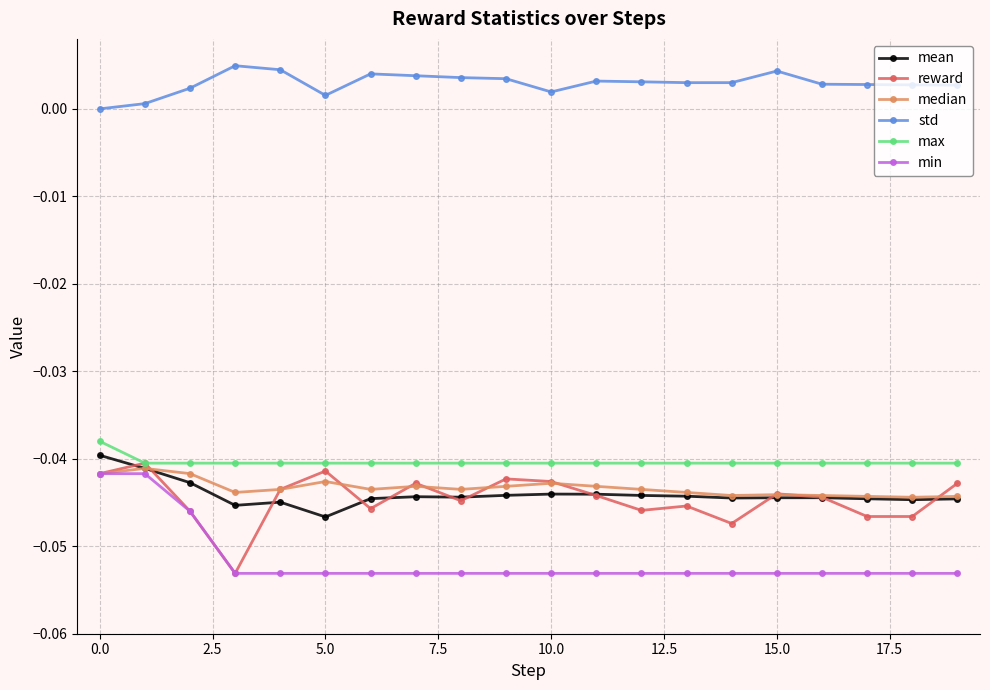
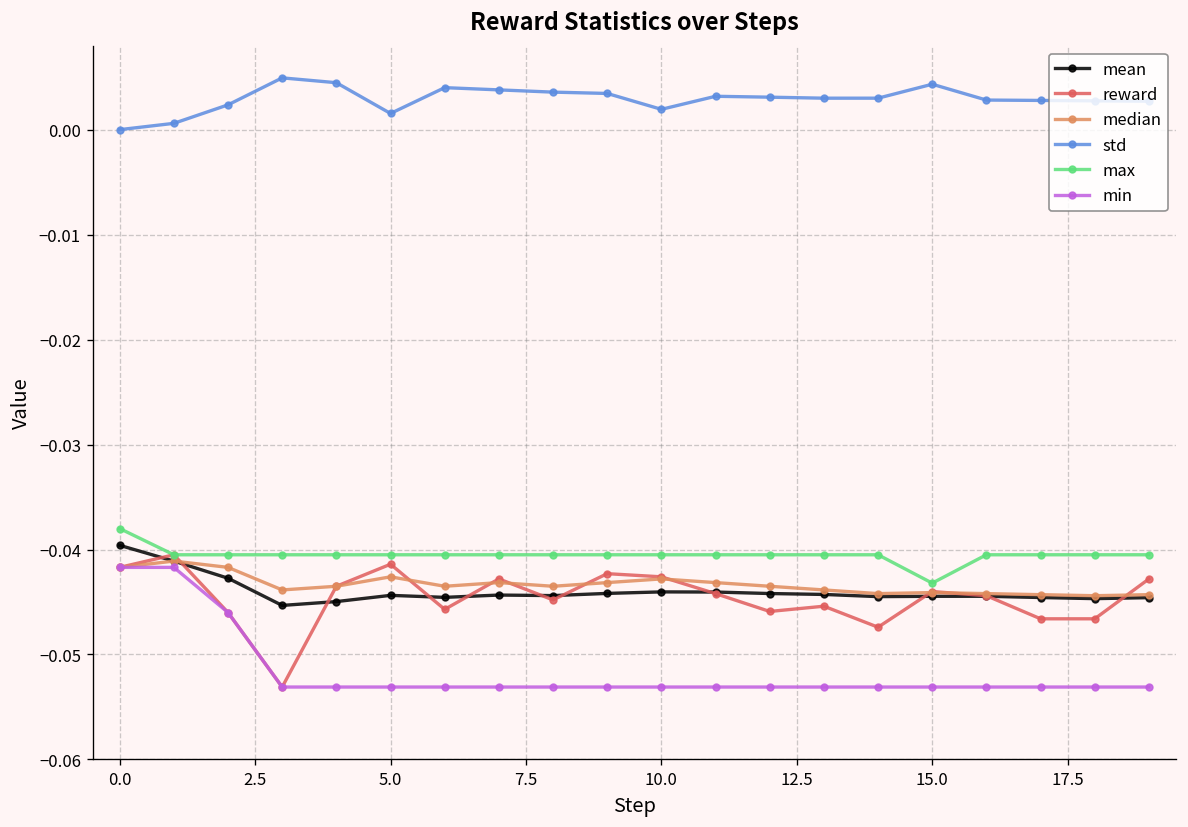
mean, 5.0: -0.047 -> -0.044
max, 15.0: -0.041 -> -0.043
